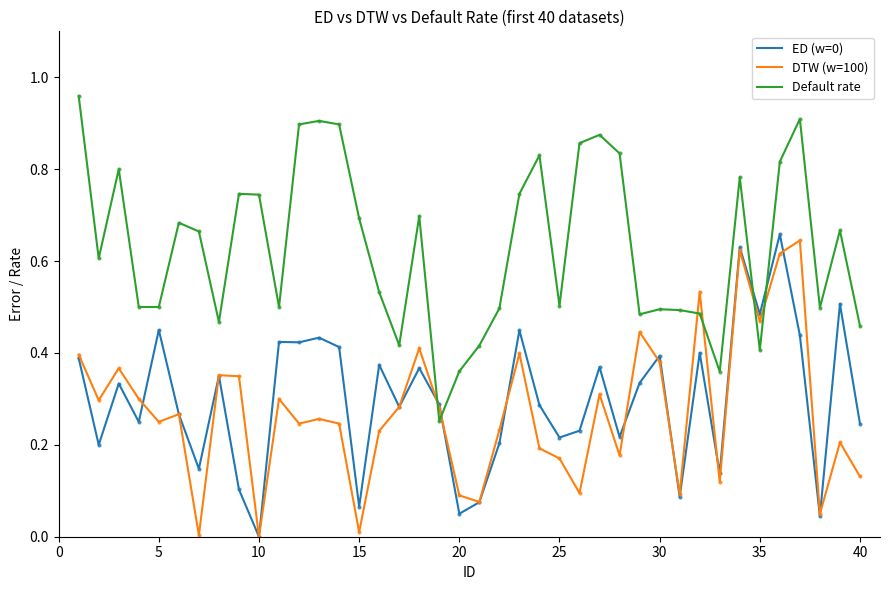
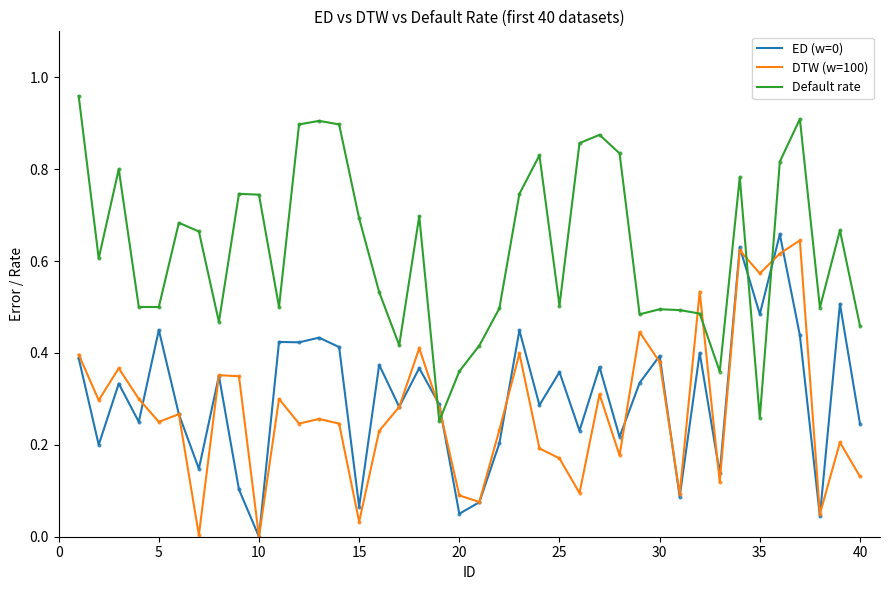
DTW (w=100), 15: 0.01 -> 0.03
ED (w=0), 25: 0.22 -> 0.36
DTW (w=100), 35: 0.47 -> 0.57
Default rate, 35: 0.41 -> 0.26
